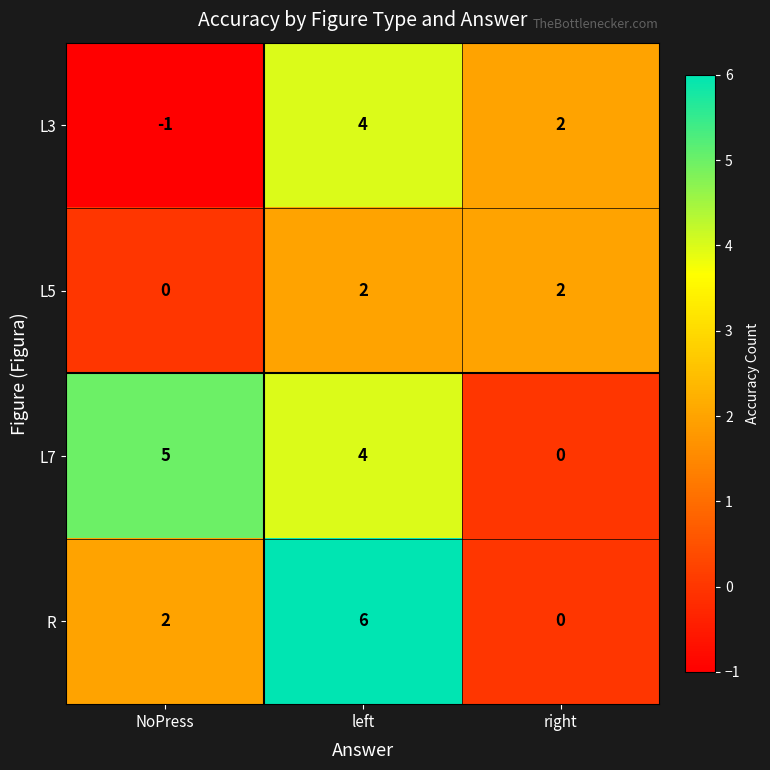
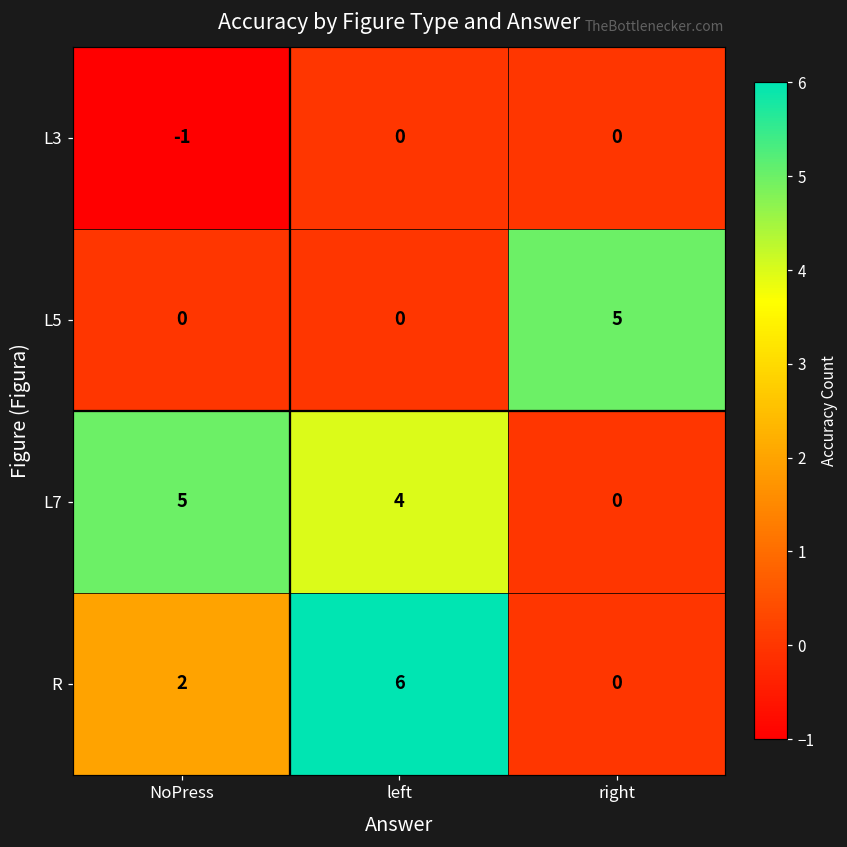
L3, left: 4 -> 0
L3, right: 2 -> 0
L5, left: 2 -> 0
L5, right: 2 -> 5
